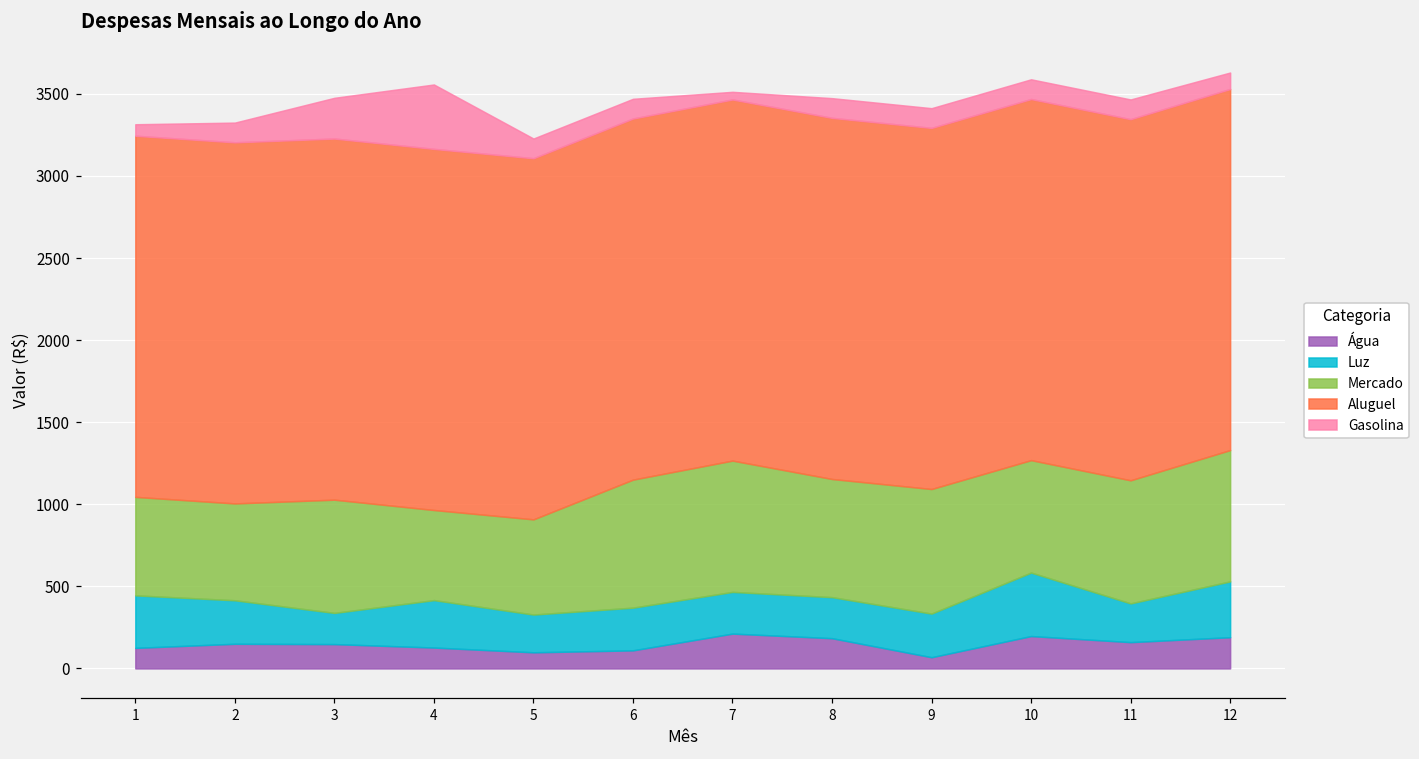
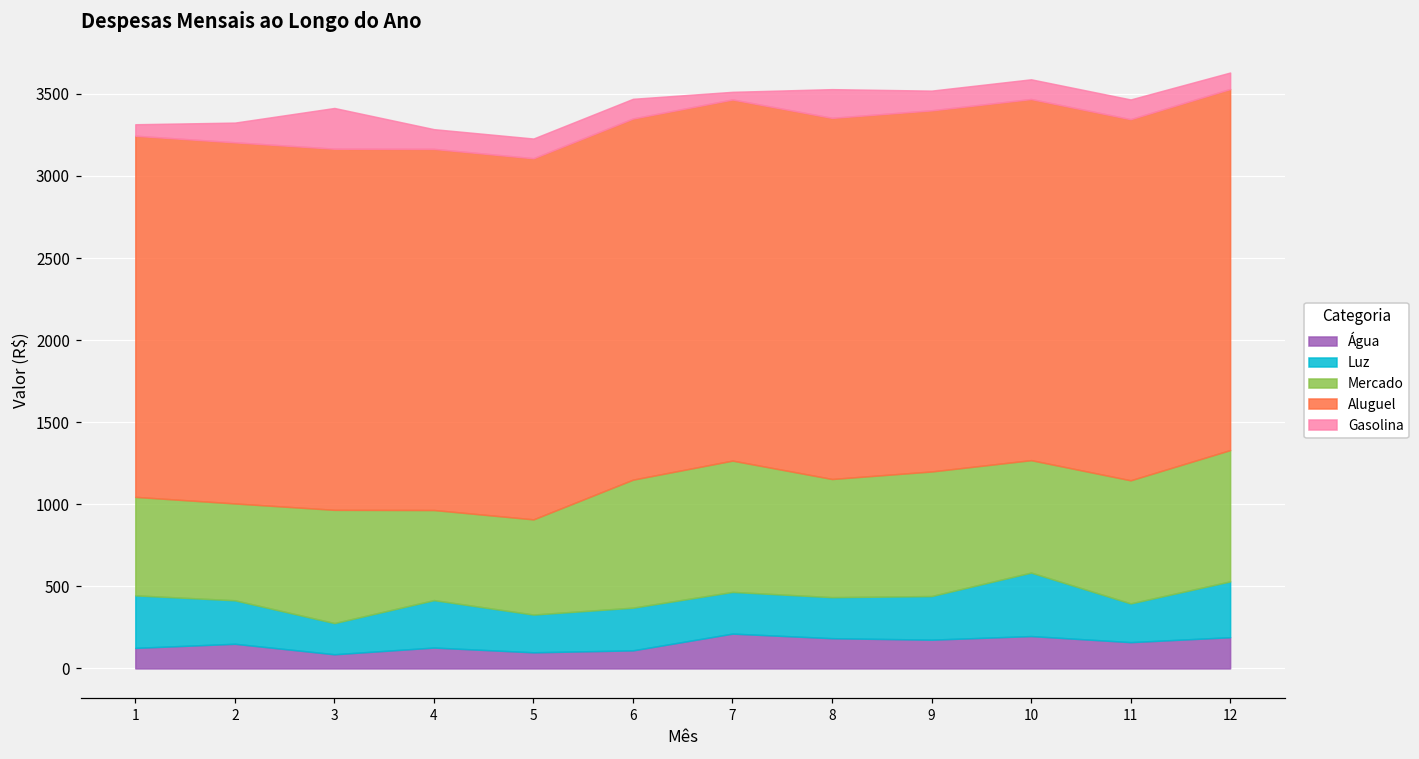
Água, 3: 150 -> 90
Gasolina, 4: 390 -> 120
Gasolina, 8: 120 -> 170
Água, 9: 70 -> 180
